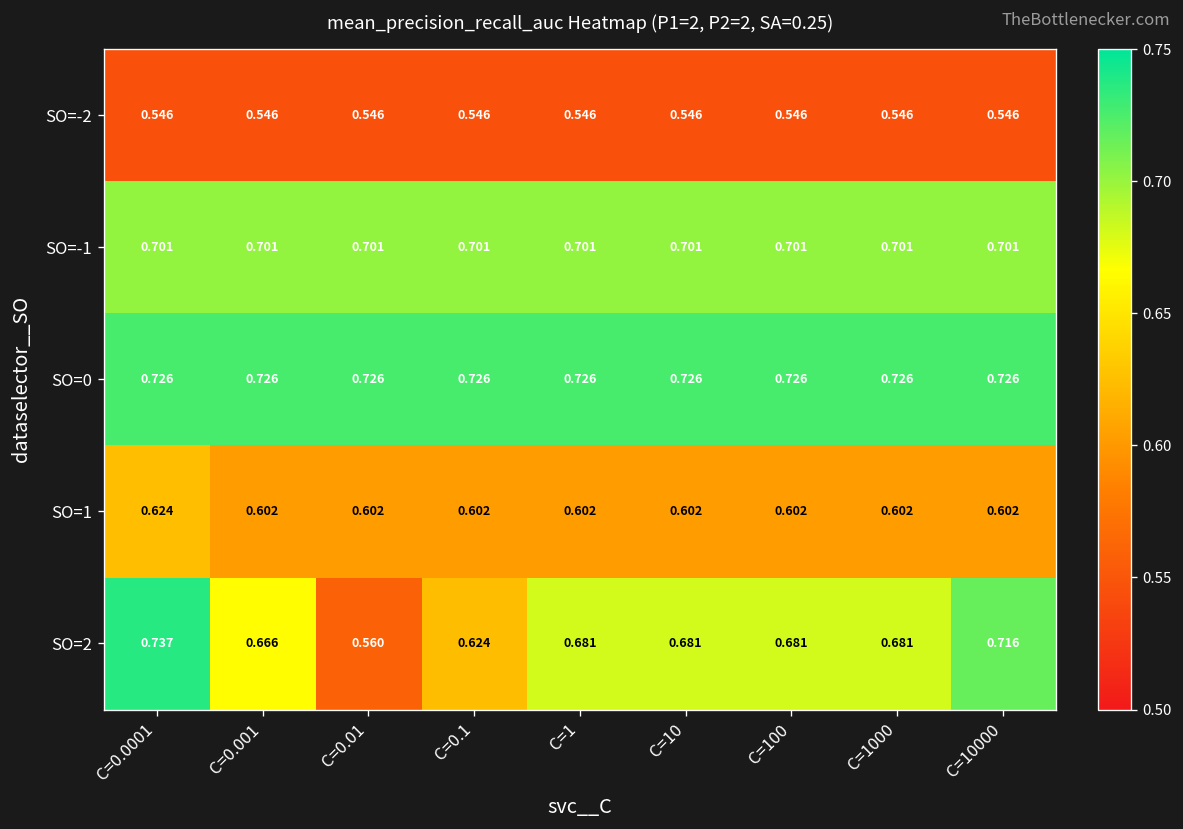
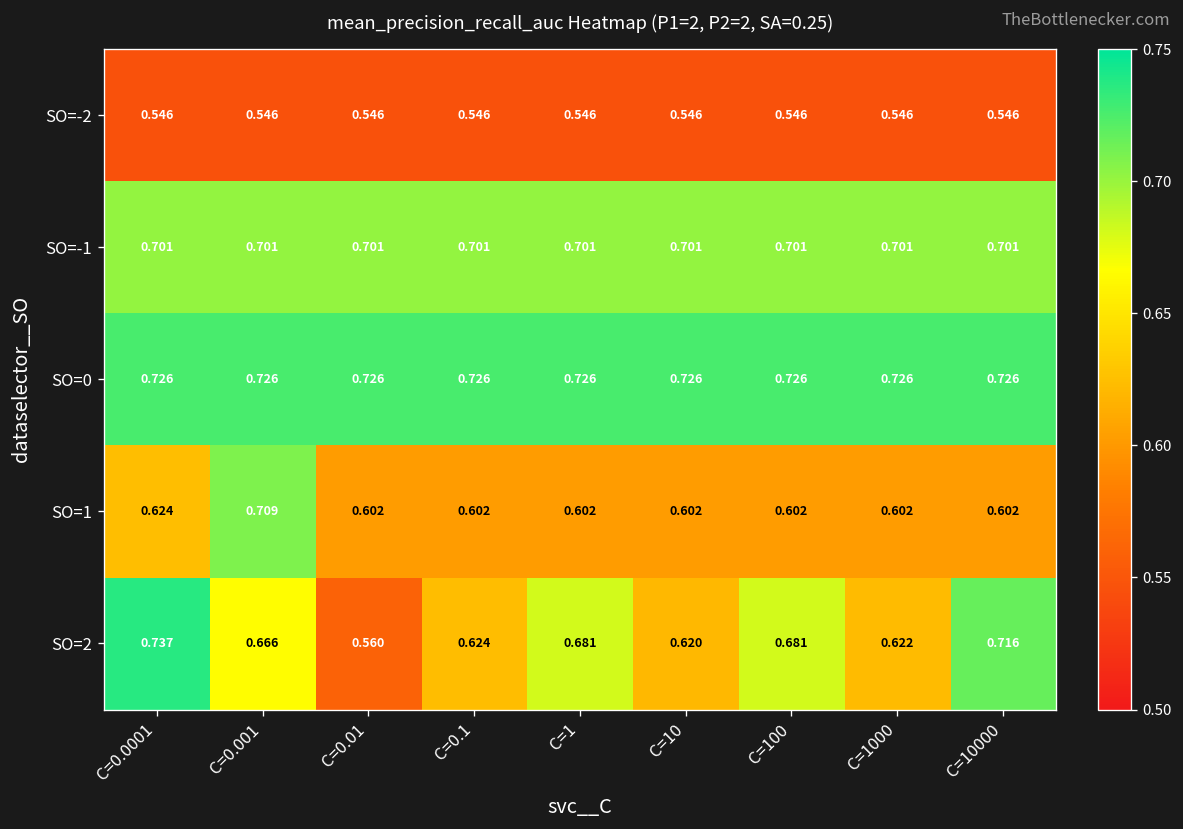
SO=1, C=0.001: 0.602 -> 0.709
SO=2, C=10: 0.681 -> 0.620
SO=2, C=1000: 0.681 -> 0.622
